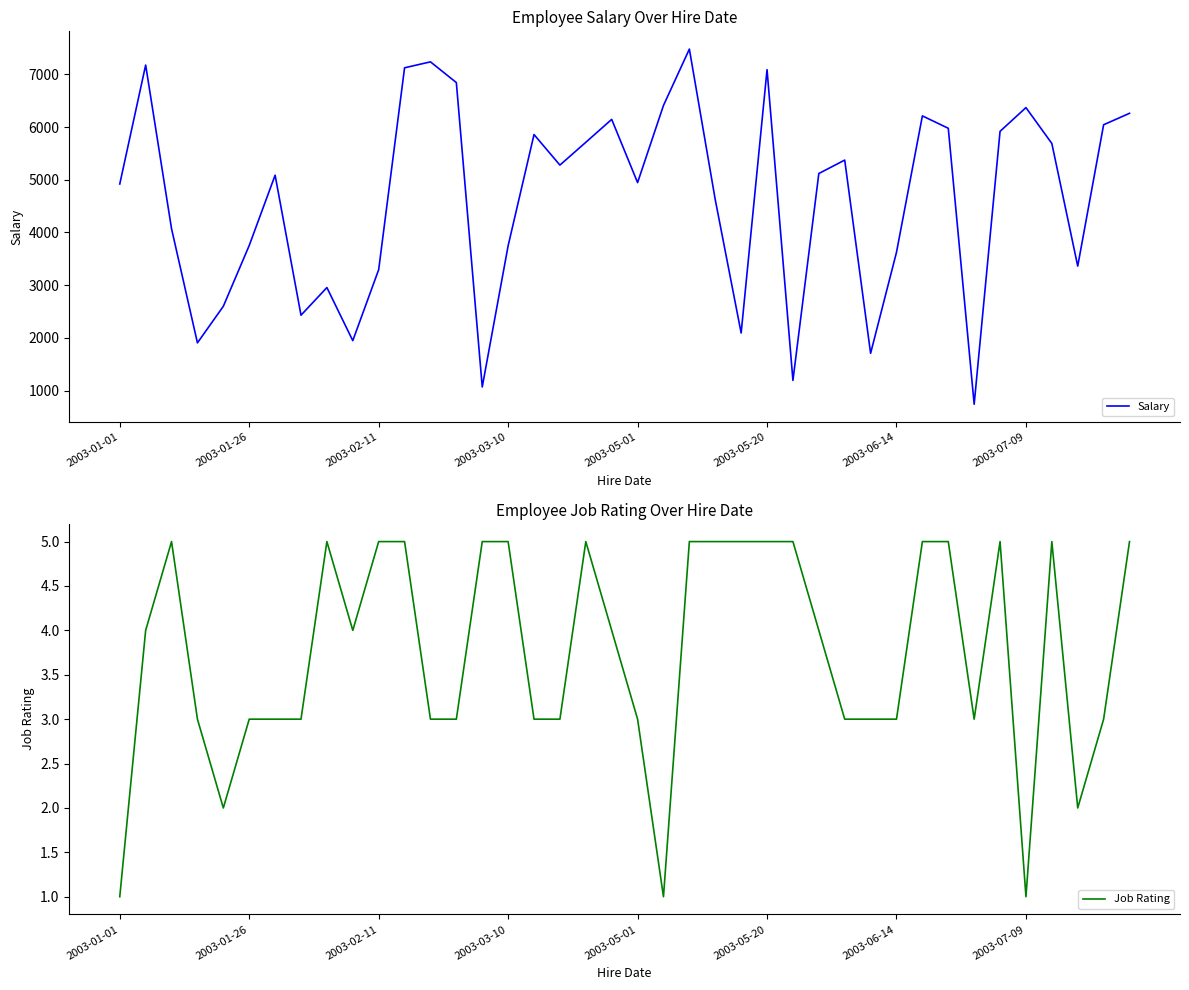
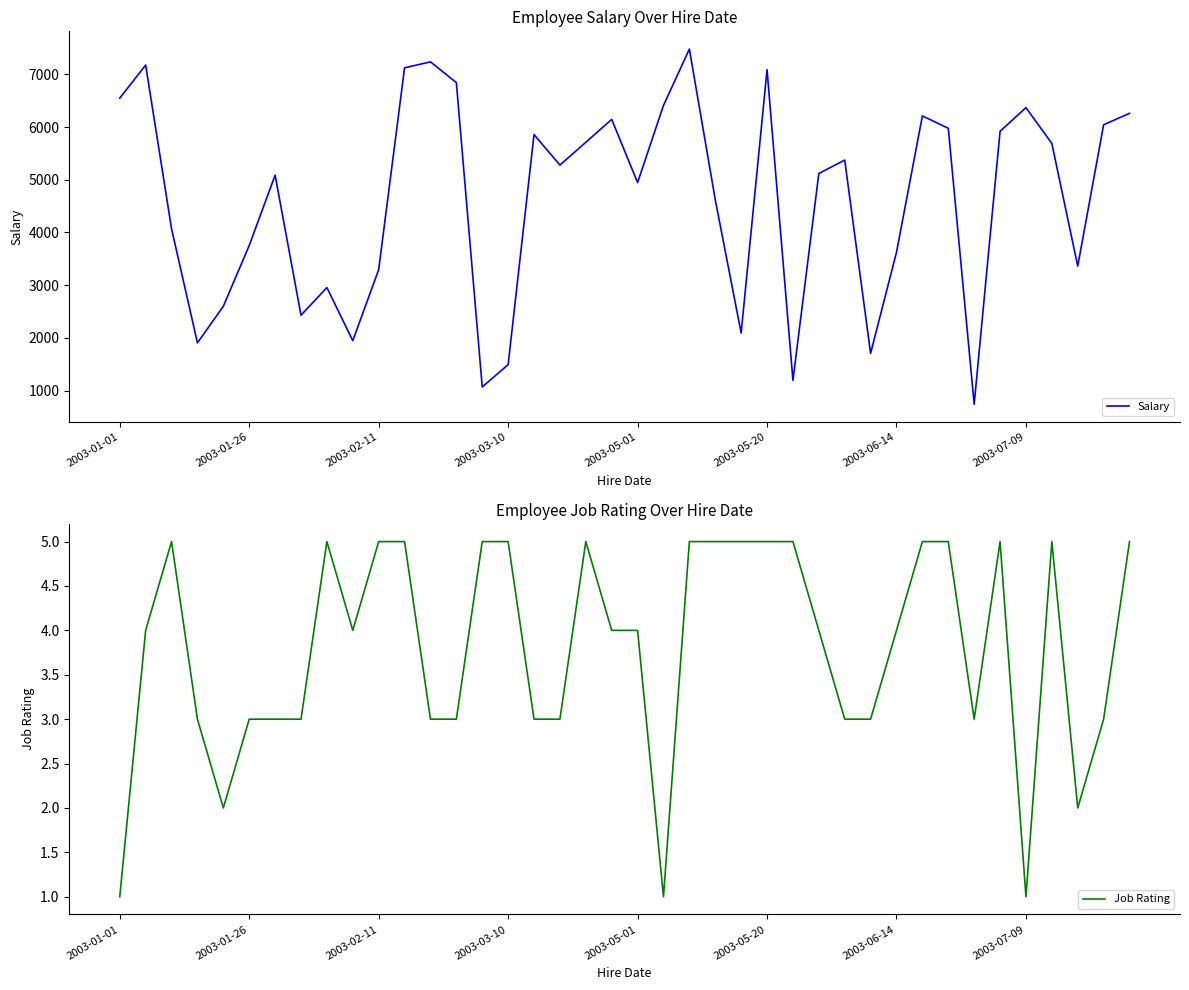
Employee Salary Over Hire Date, 2003-01-01: 4900 -> 6500
Employee Salary Over Hire Date, 2003-03-10: 3700 -> 1500
Employee Job Rating Over Hire Date, 2003-05-01: 3 -> 4
Employee Job Rating Over Hire Date, 2003-06-14: 3 -> 4
